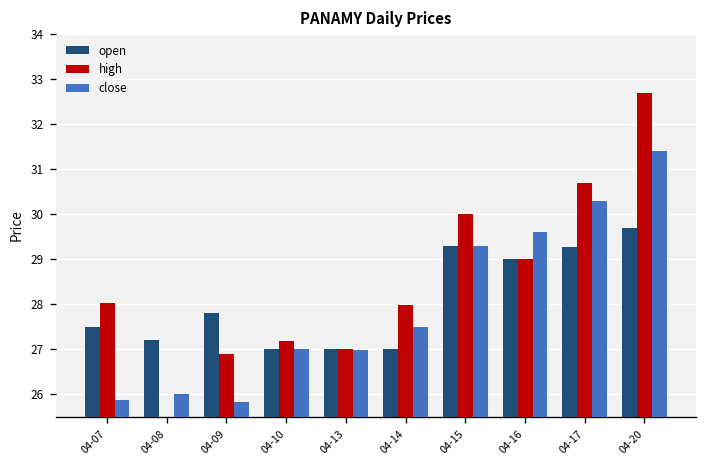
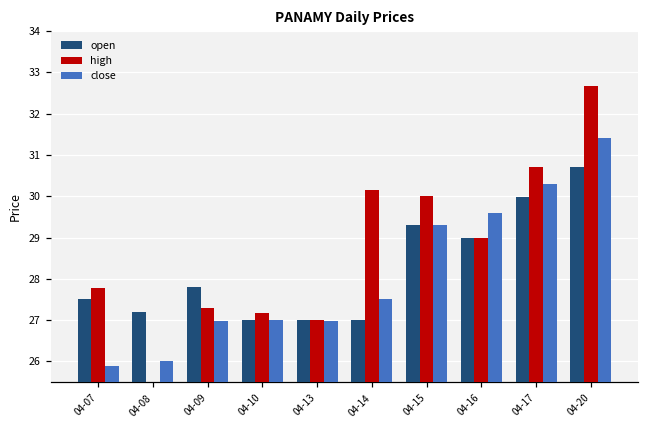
high, 04-07: 28.0 -> 27.8
high, 04-09: 26.9 -> 27.3
close, 04-09: 25.8 -> 27.0
high, 04-14: 28.0 -> 30.2
open, 04-17: 29.3 -> 30.0
open, 04-20: 29.7 -> 30.7
